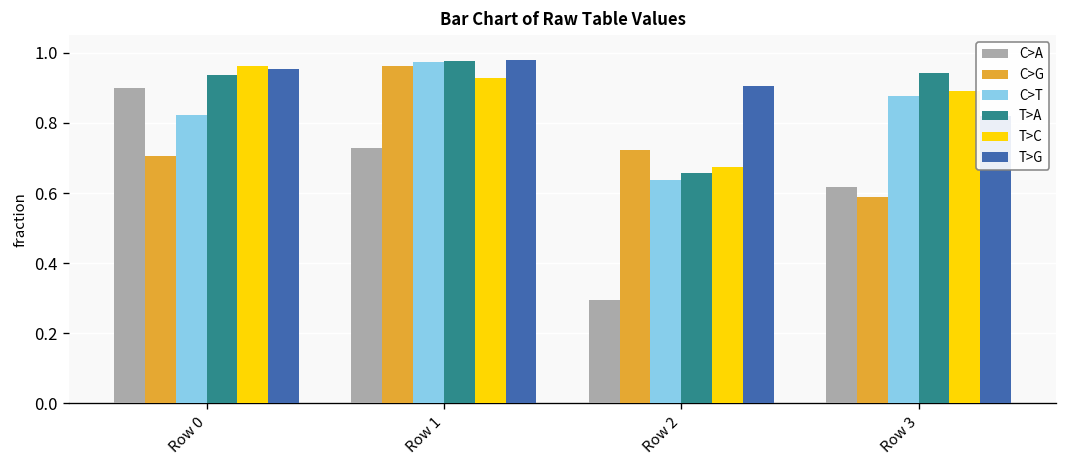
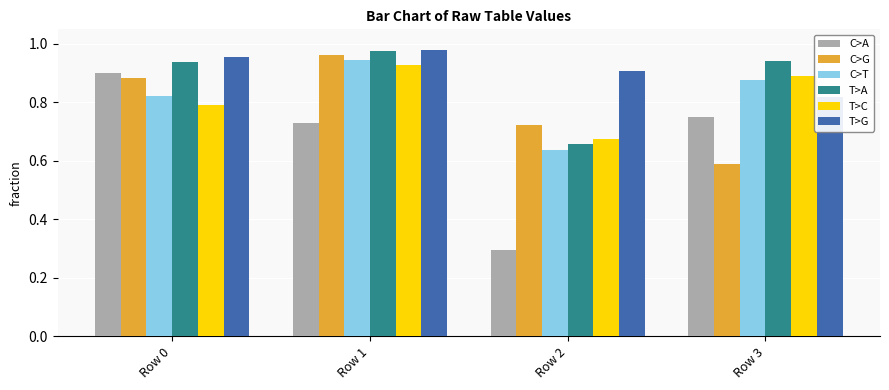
C>G, Row 0: 0.71 -> 0.88
T>C, Row 0: 0.96 -> 0.79
C>T, Row 1: 0.97 -> 0.95
C>A, Row 3: 0.62 -> 0.75
